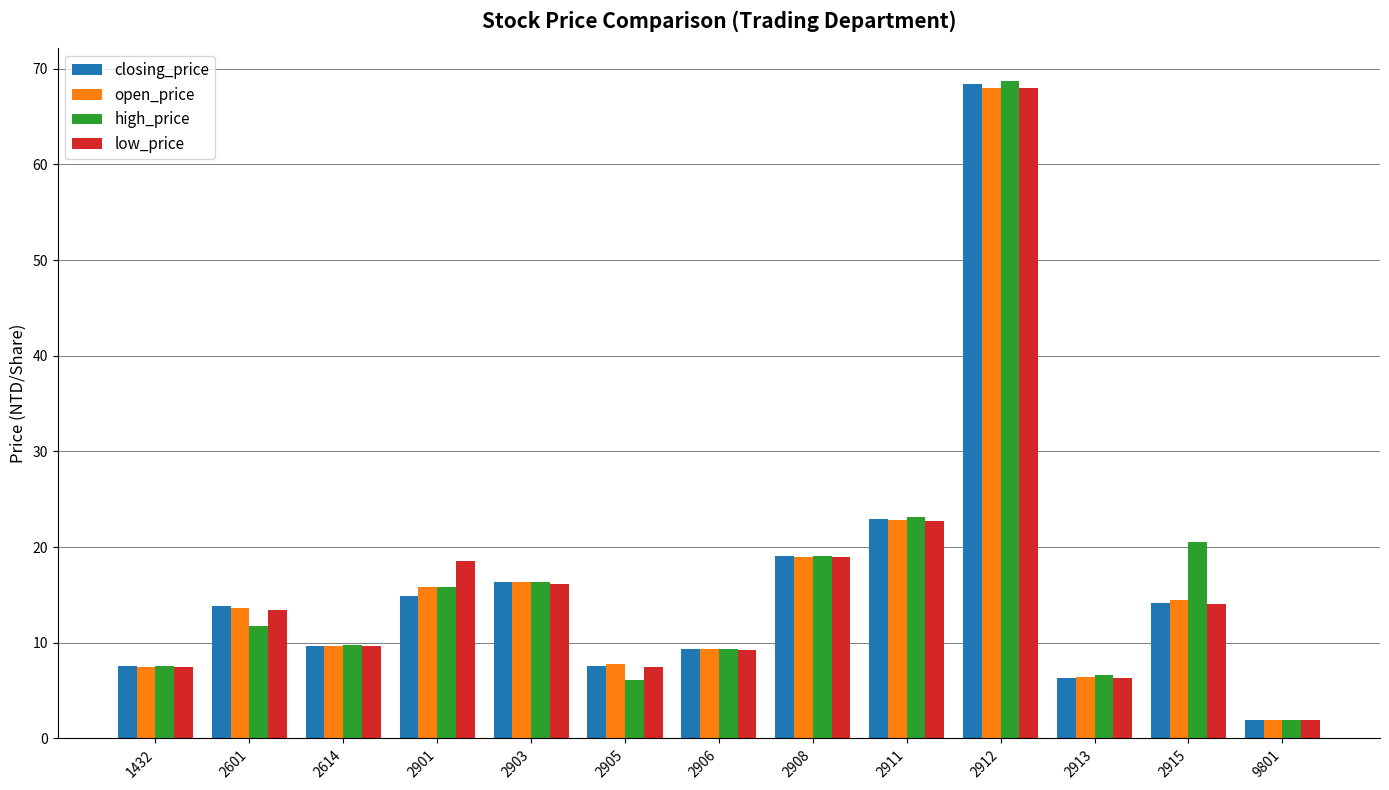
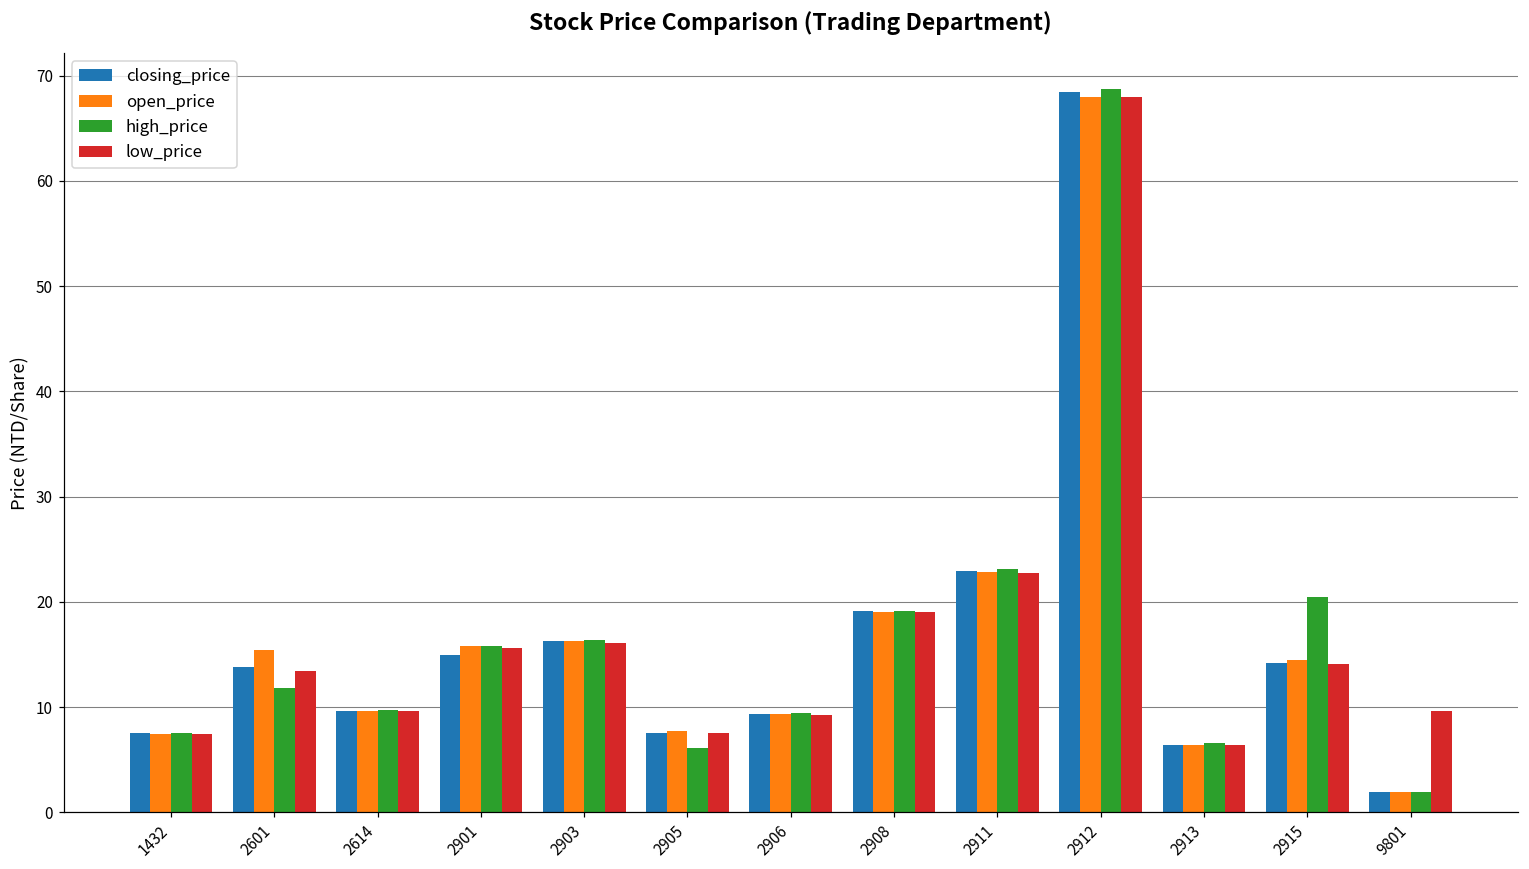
open_price, 2601: 14 -> 15
low_price, 2901: 19 -> 16
low_price, 9801: 2 -> 10
